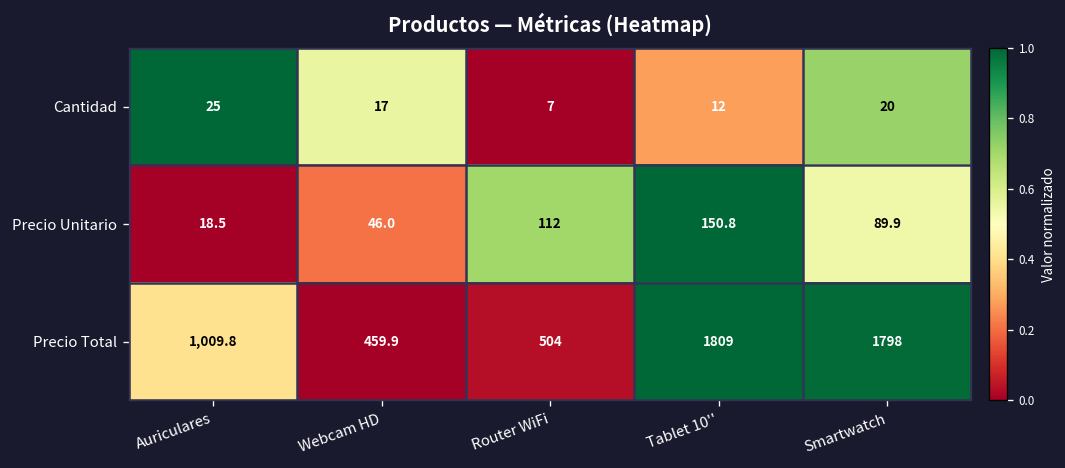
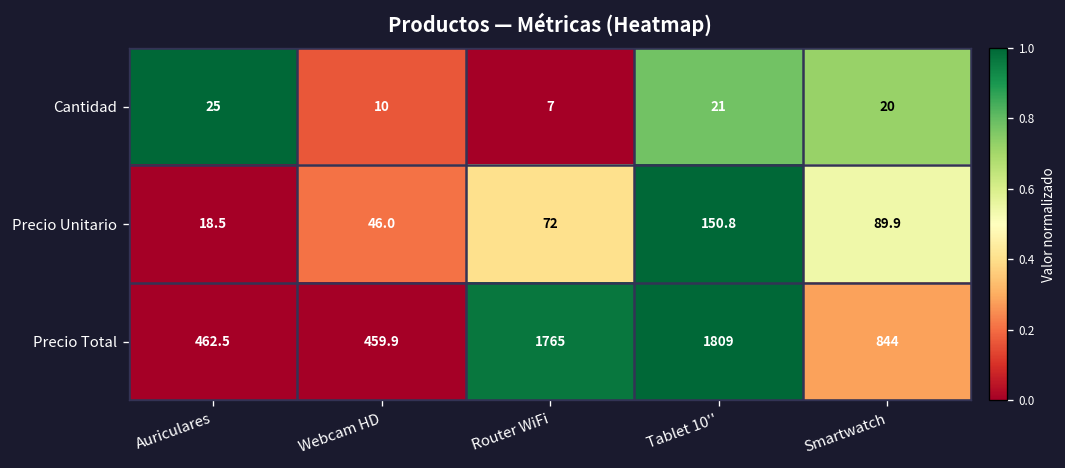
Cantidad, Webcam HD: 17 -> 10
Cantidad, Tablet 10'': 12 -> 21
Precio Unitario, Router WiFi: 112 -> 72
Precio Total, Auriculares: 1,009.8 -> 462.5
Precio Total, Router WiFi: 504 -> 1765
Precio Total, Smartwatch: 1798 -> 844
